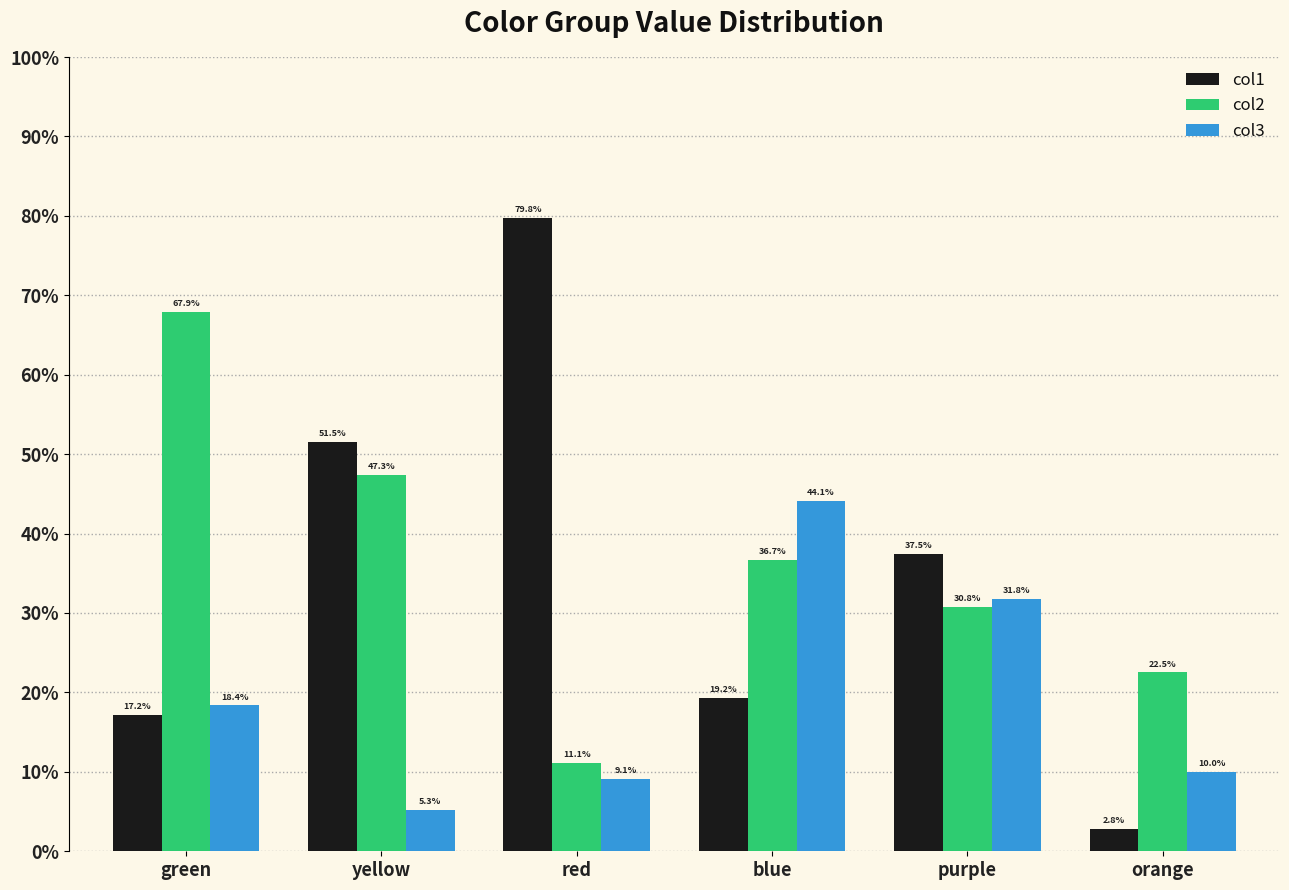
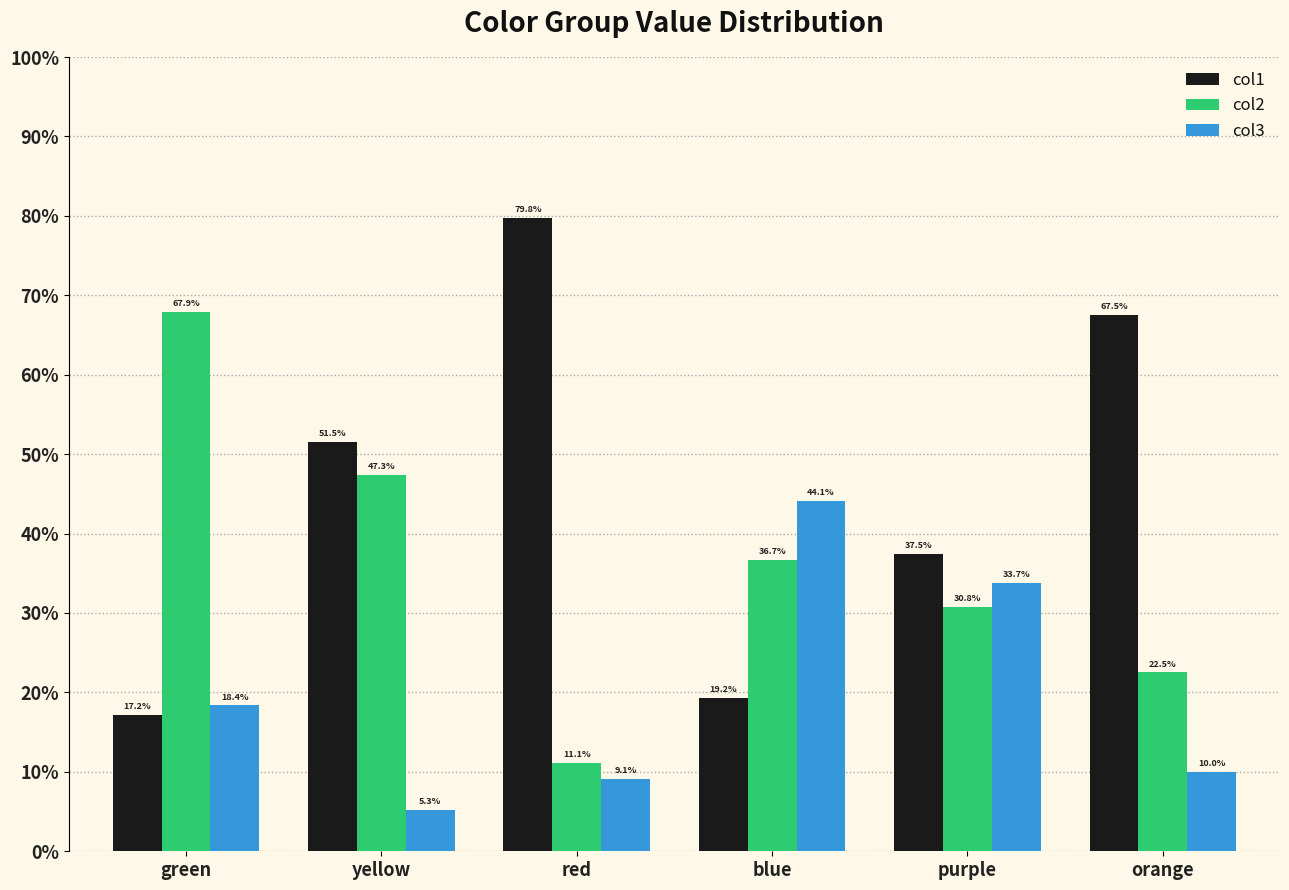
col3, purple: 31.8% -> 33.7%
col1, orange: 2.8% -> 67.5%
